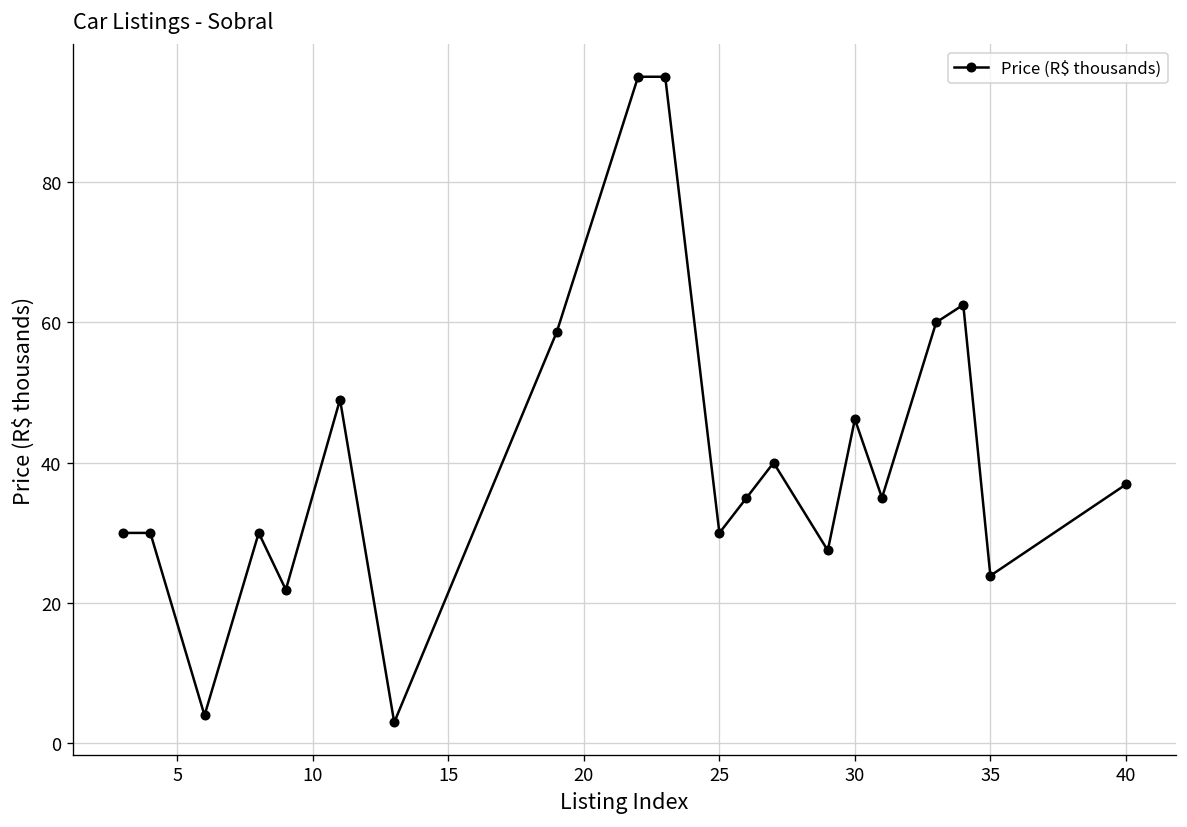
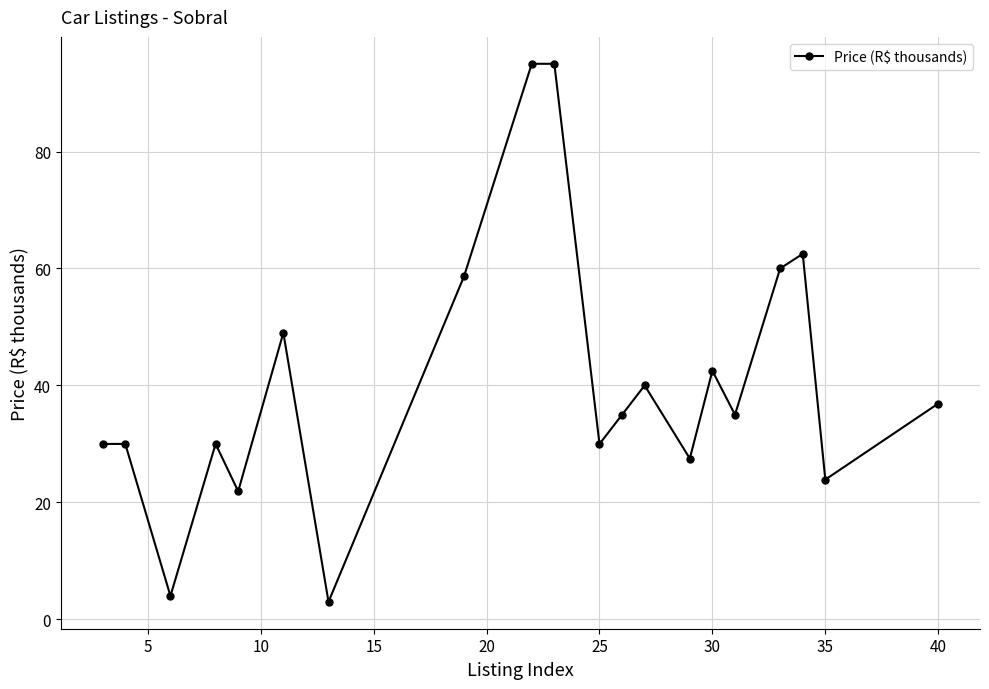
30: 46 -> 43
